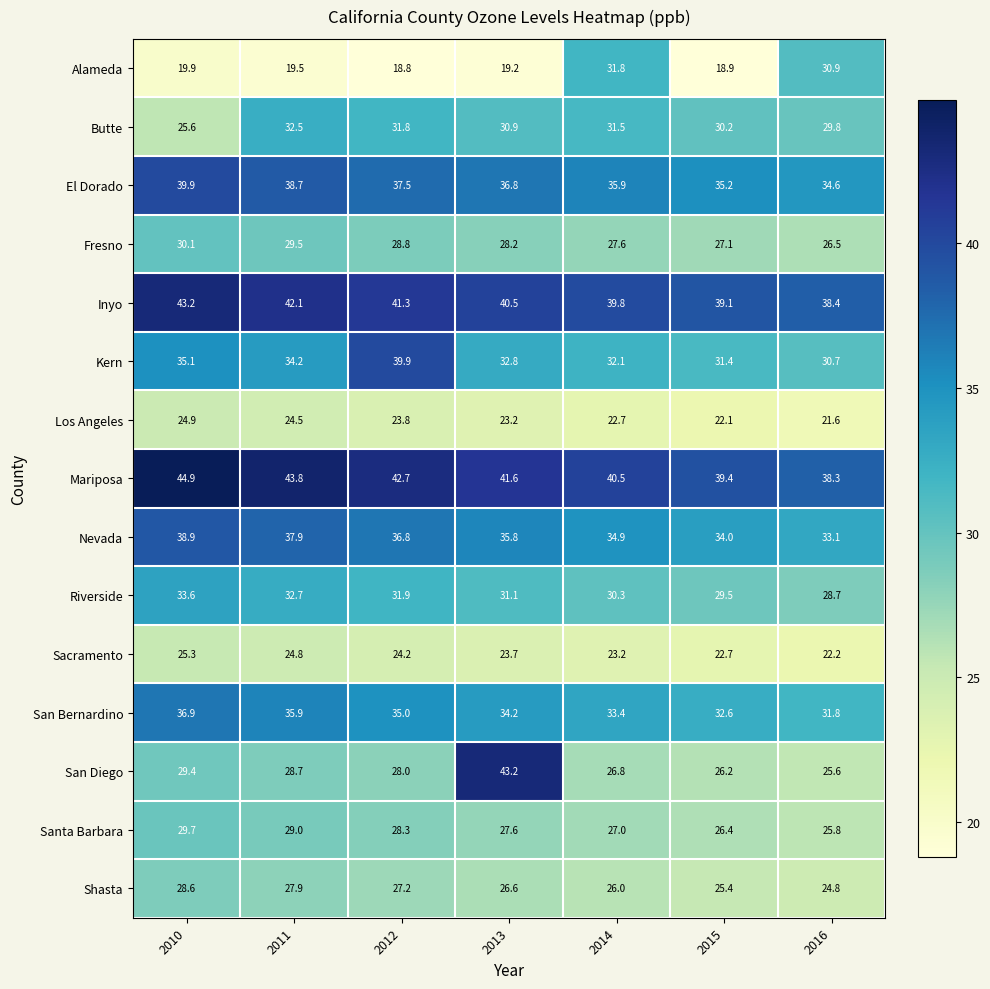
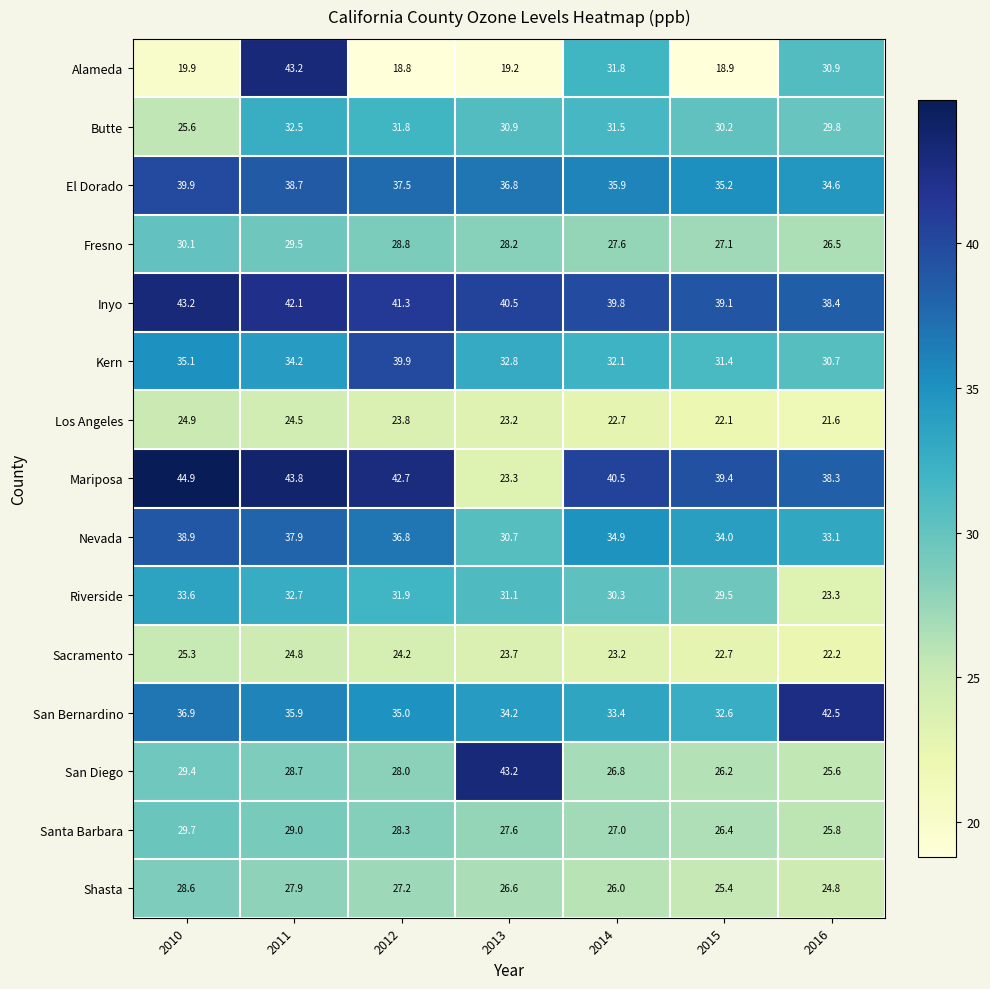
Alameda, 2011: 19.5 -> 43.2
Mariposa, 2013: 41.6 -> 23.3
Nevada, 2013: 35.8 -> 30.7
Riverside, 2016: 28.7 -> 23.3
San Bernardino, 2016: 31.8 -> 42.5
